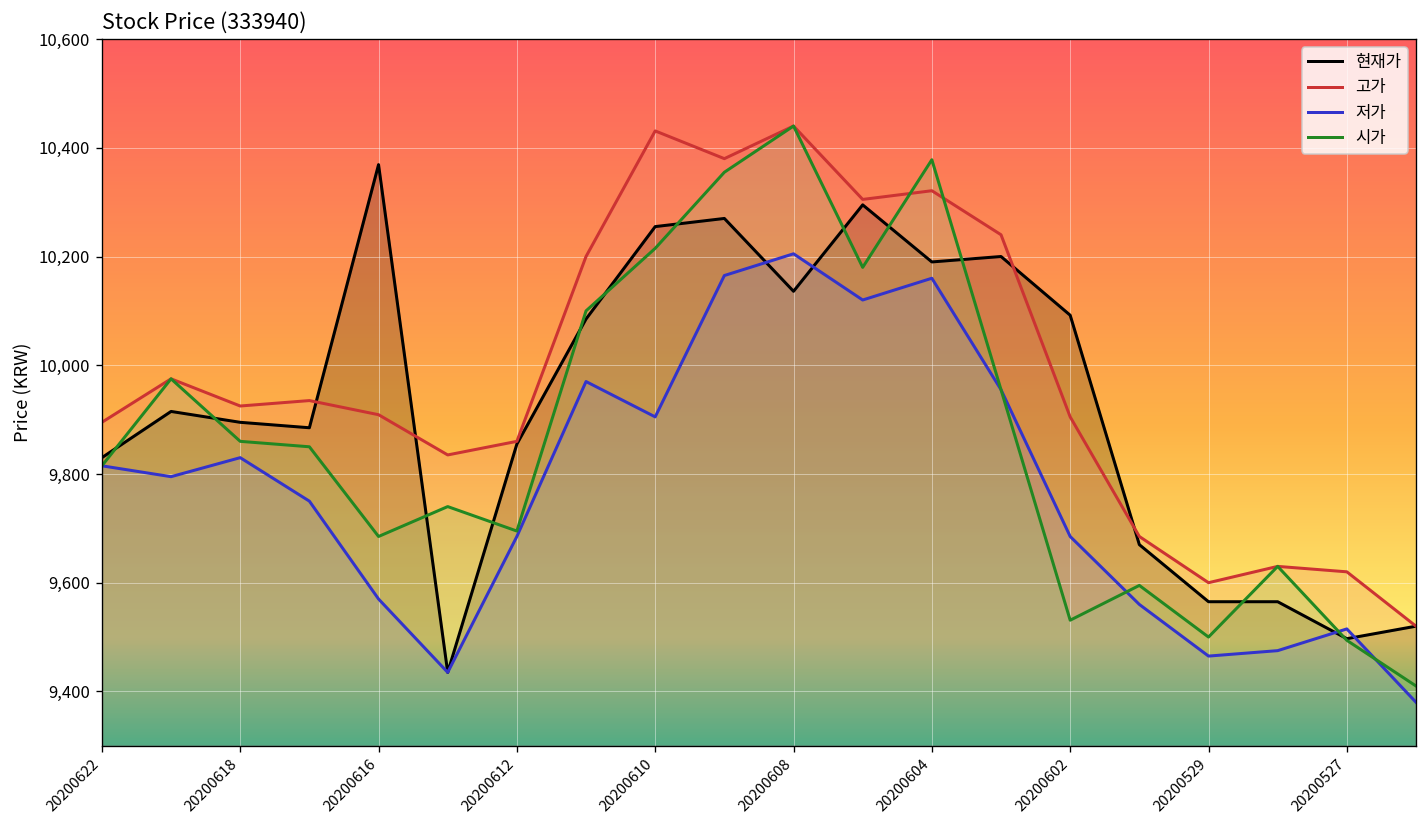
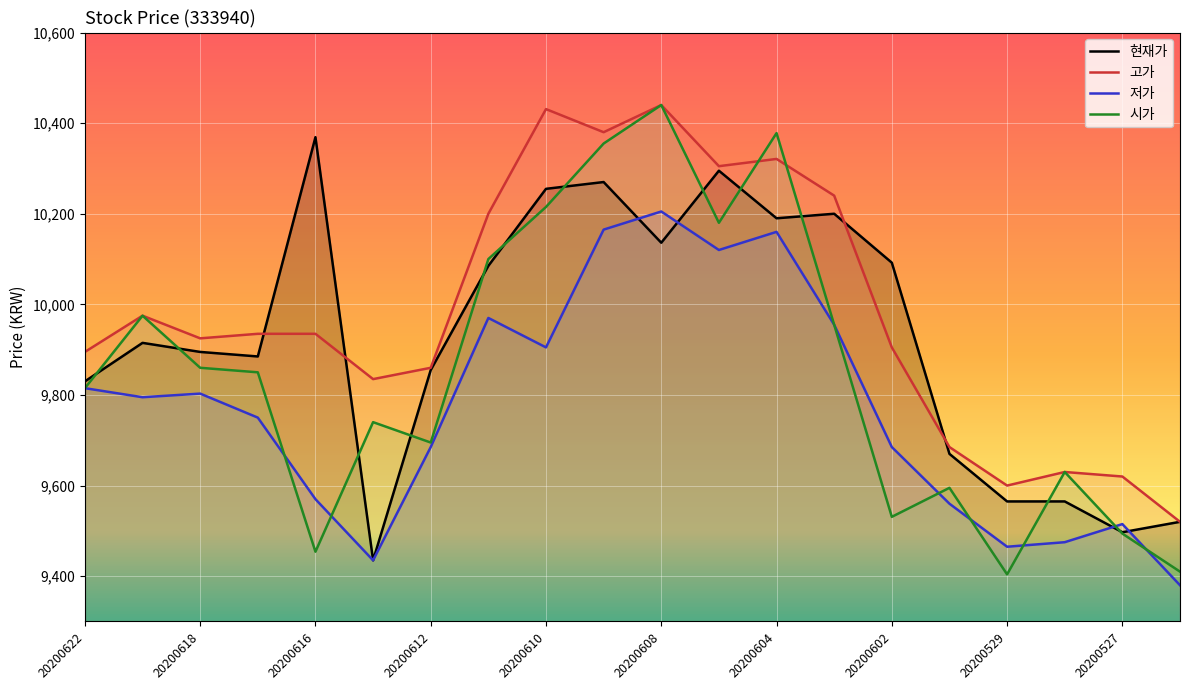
저가, 20200618: 9,830 -> 9,800
고가, 20200616: 9,910 -> 9,940
시가, 20200616: 9,690 -> 9,450
시가, 20200529: 9,500 -> 9,400
